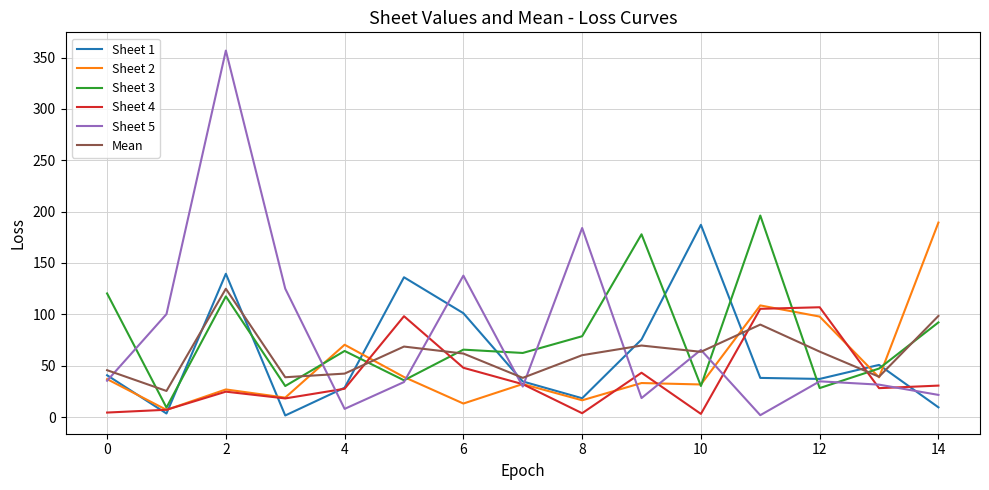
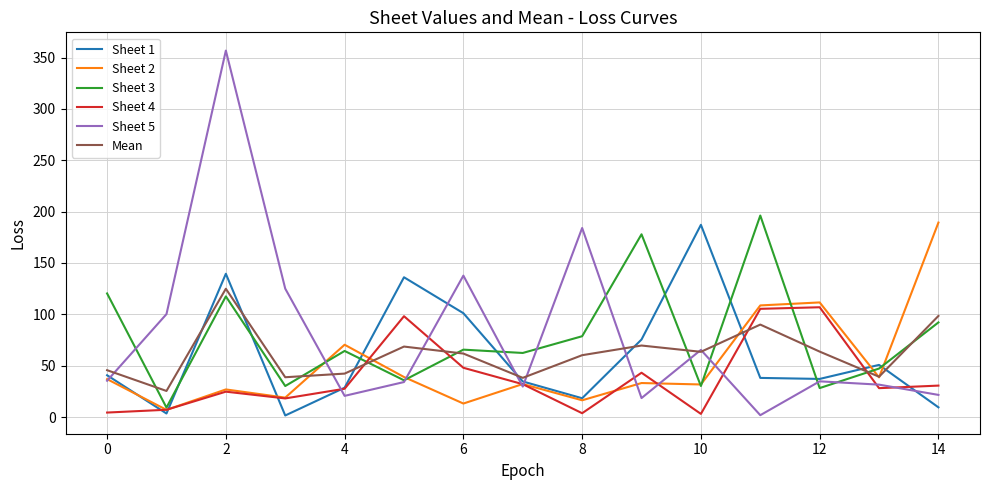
Sheet 5, 4: 8 -> 21
Sheet 2, 12: 98 -> 112
